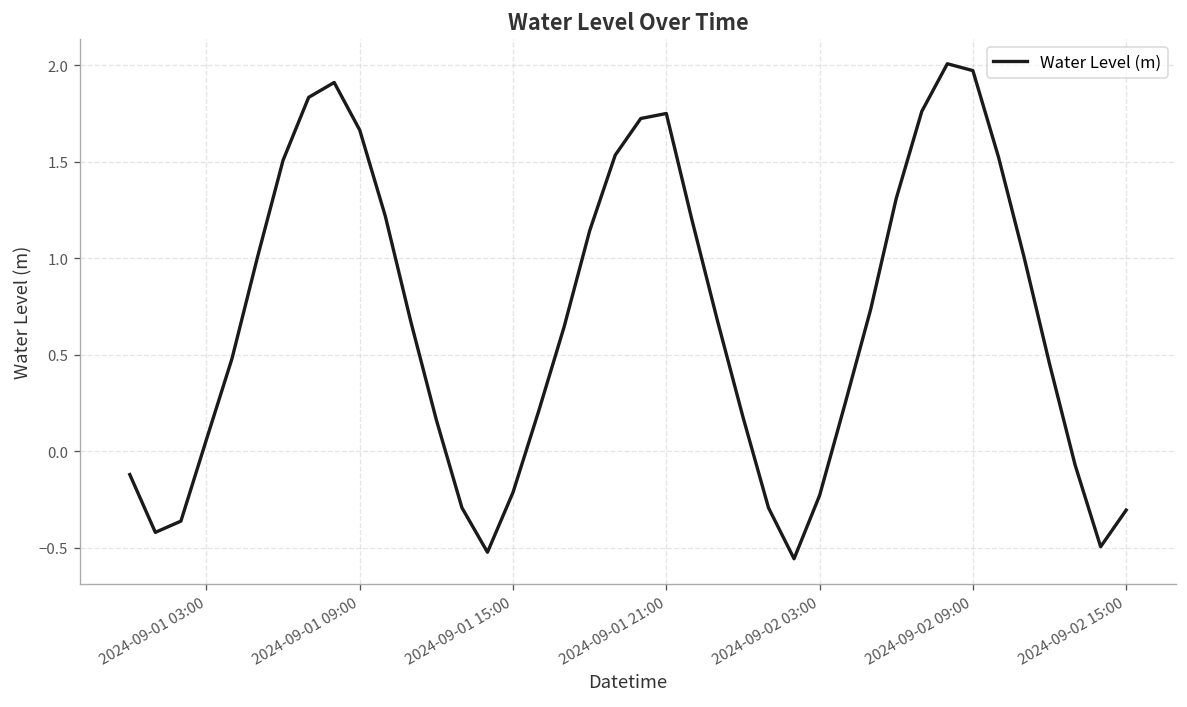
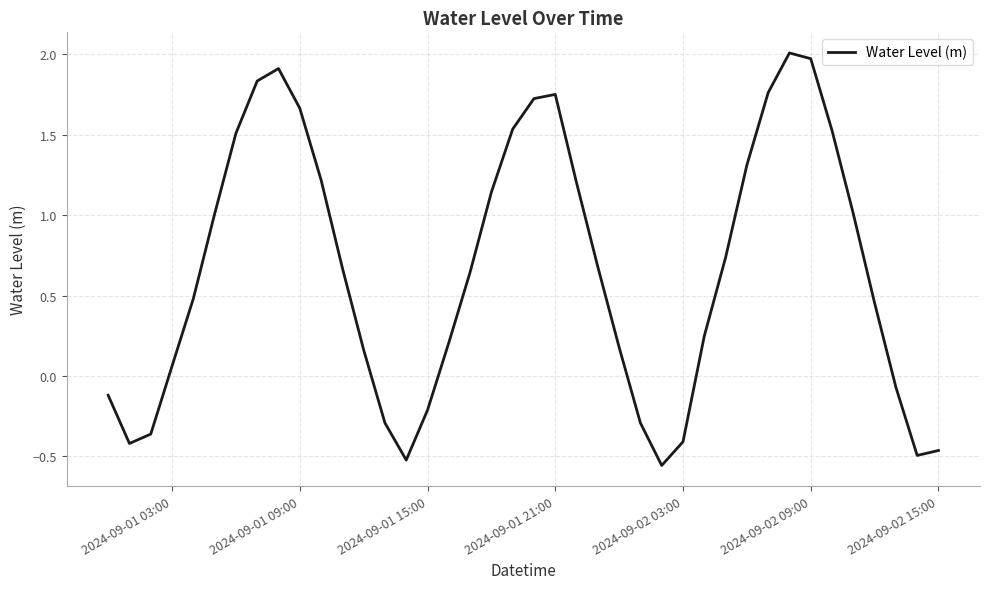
2024-09-02 03:00: -0.23 -> -0.41
2024-09-02 15:00: -0.30 -> -0.46
